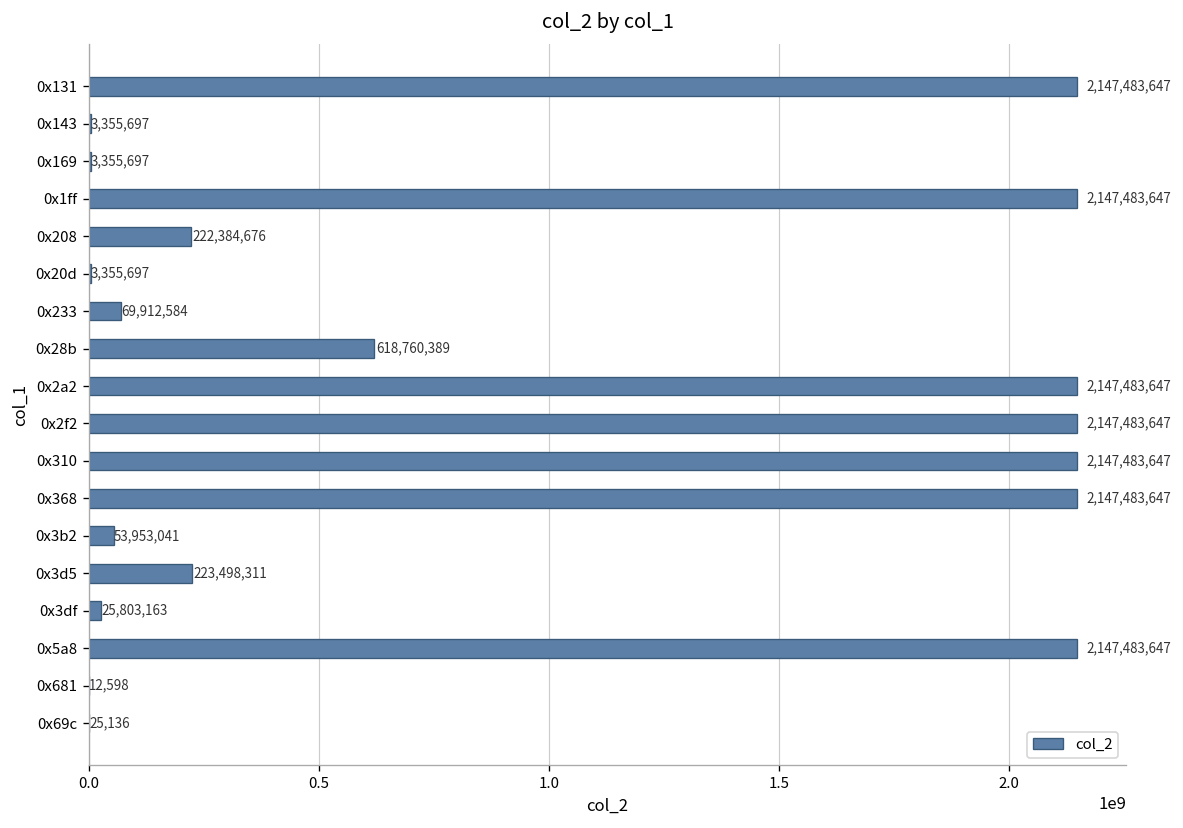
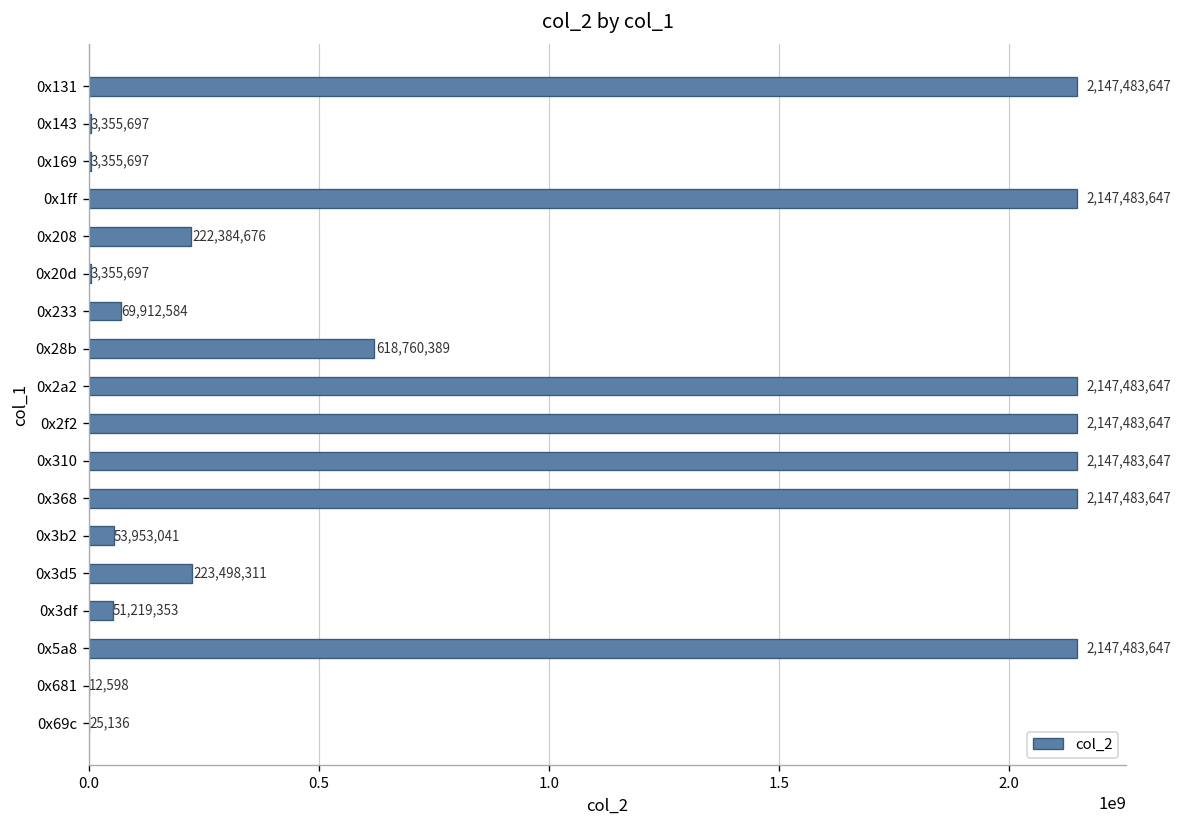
0x3df: 25,803,163 -> 51,219,353
